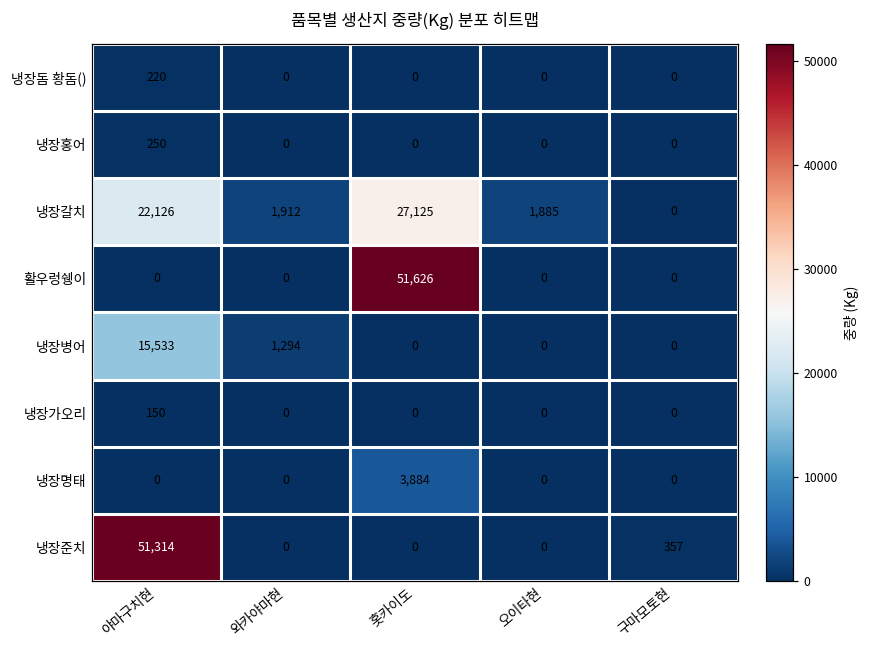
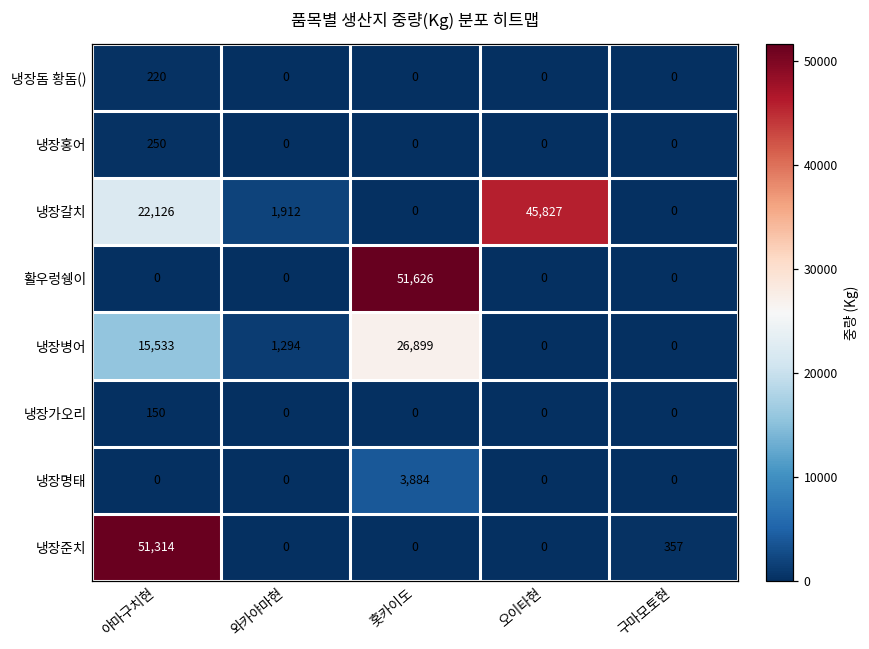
냉장갈치, 홋카이도: 27,125 -> 0
냉장갈치, 오이타현: 1,885 -> 45,827
냉장병어, 홋카이도: 0 -> 26,899
